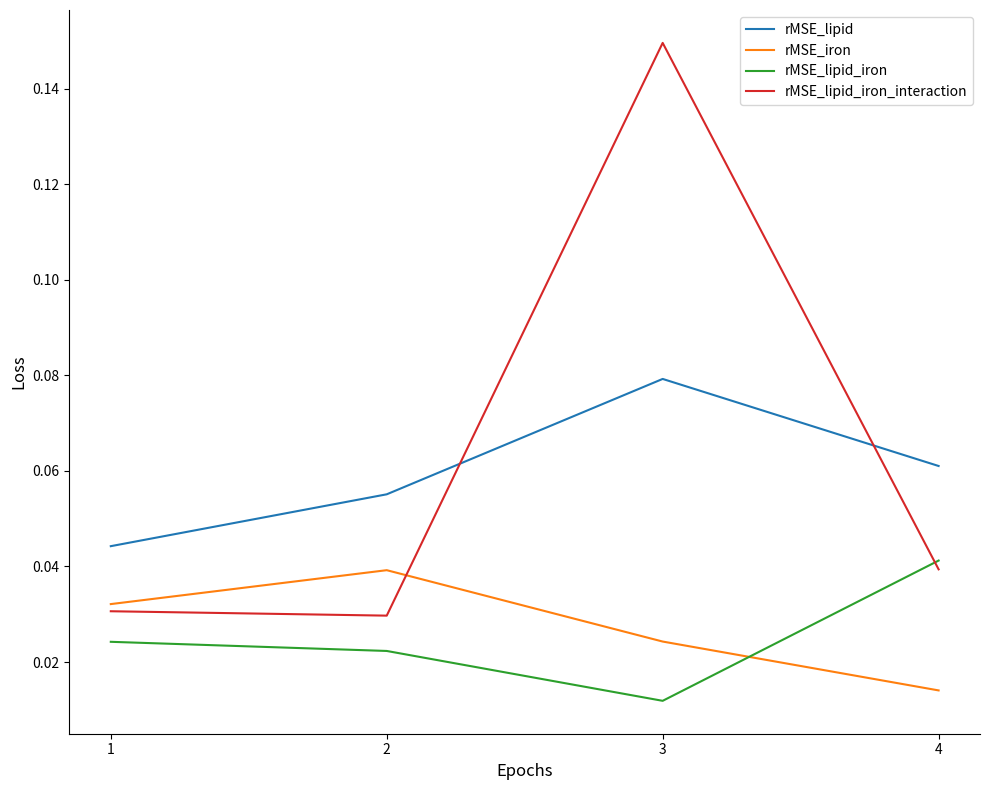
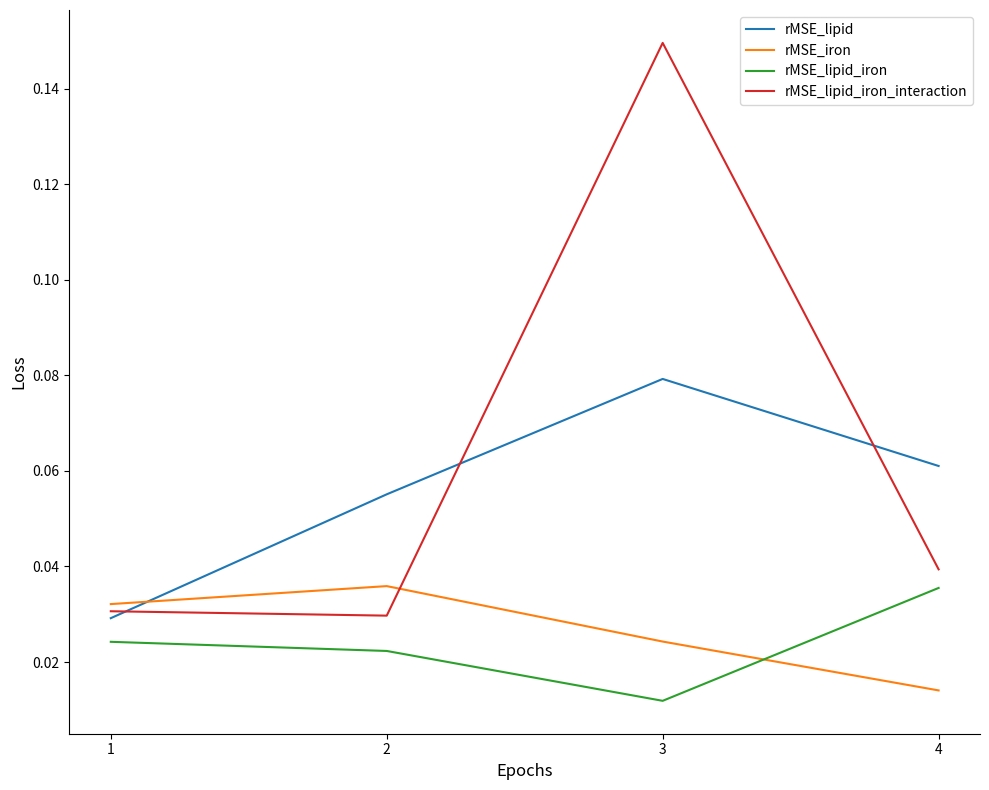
rMSE_lipid, 1: 0.044 -> 0.029
rMSE_iron, 2: 0.039 -> 0.036
rMSE_lipid_iron, 4: 0.041 -> 0.036
